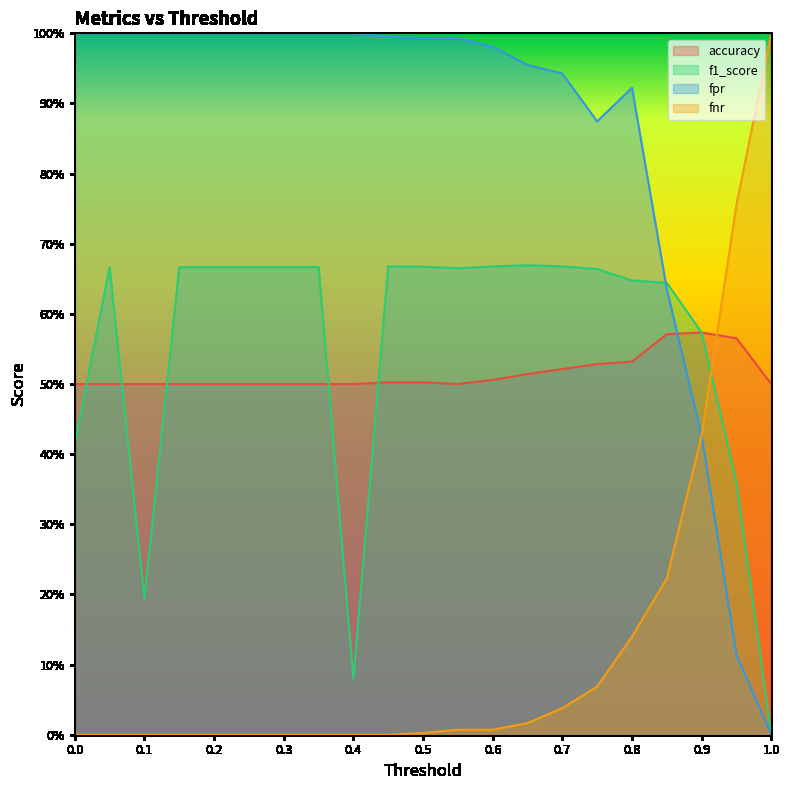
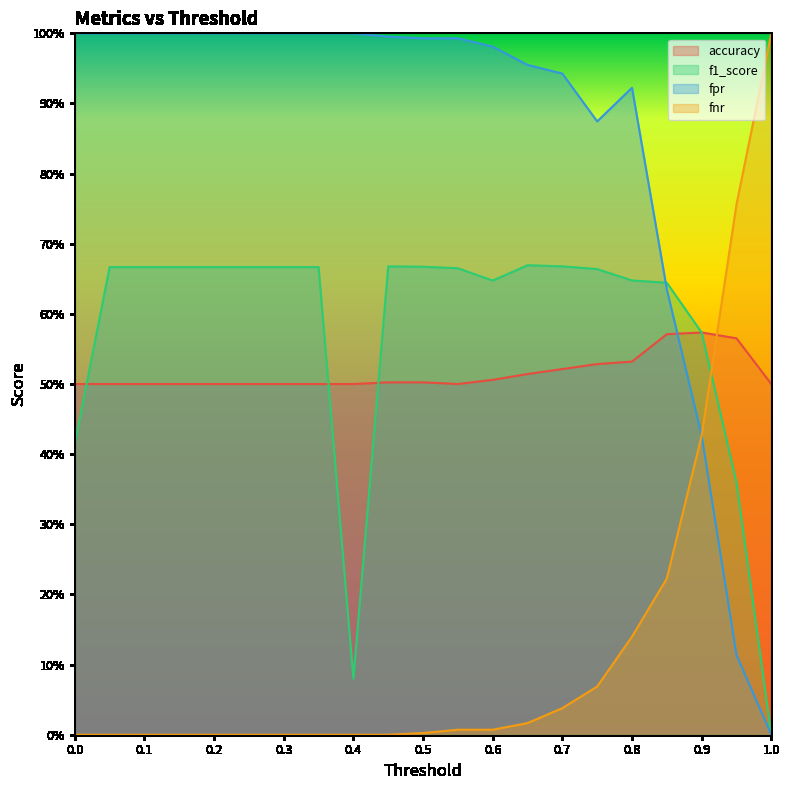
f1_score, 0.1: 19% -> 67%
f1_score, 0.6: 67% -> 65%
